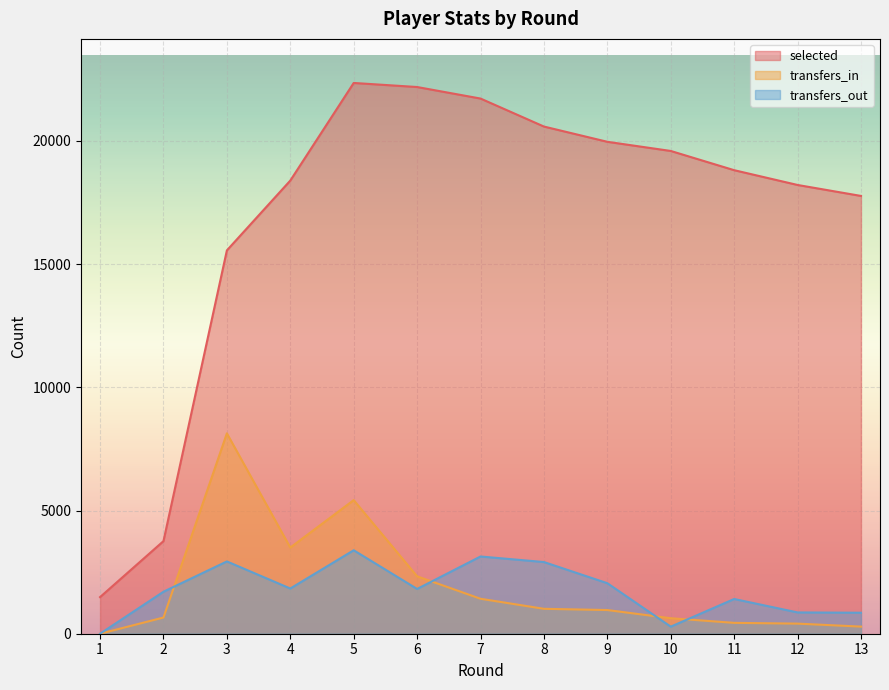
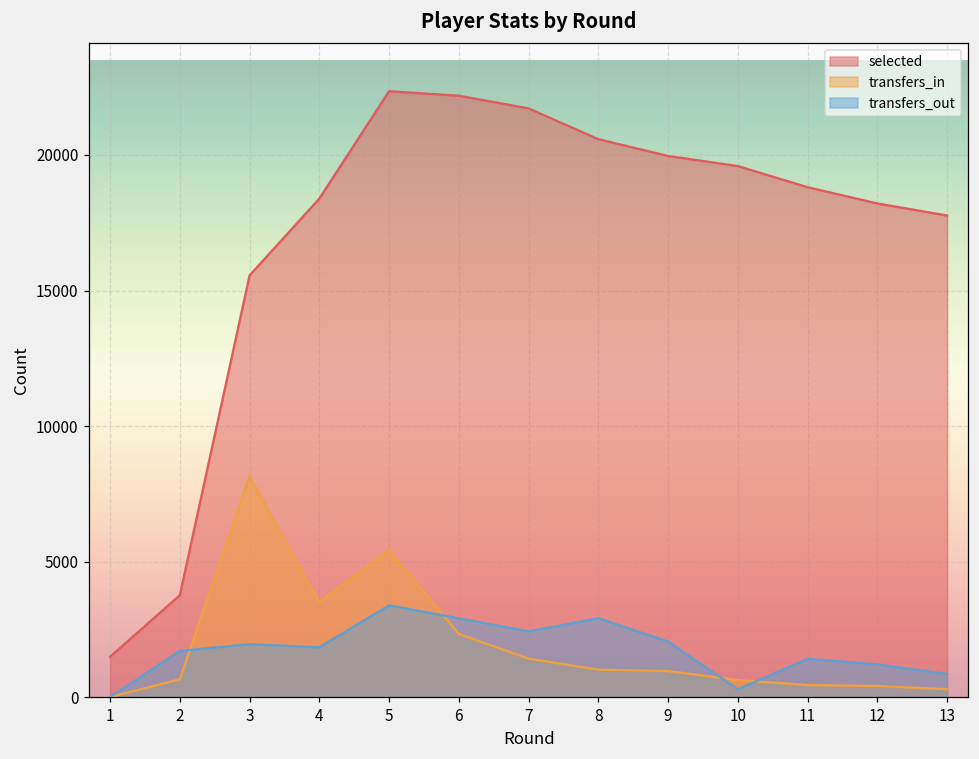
transfers_out, 3: 2900 -> 2000
transfers_out, 6: 1800 -> 2900
transfers_out, 7: 3100 -> 2400
transfers_out, 12: 900 -> 1200
